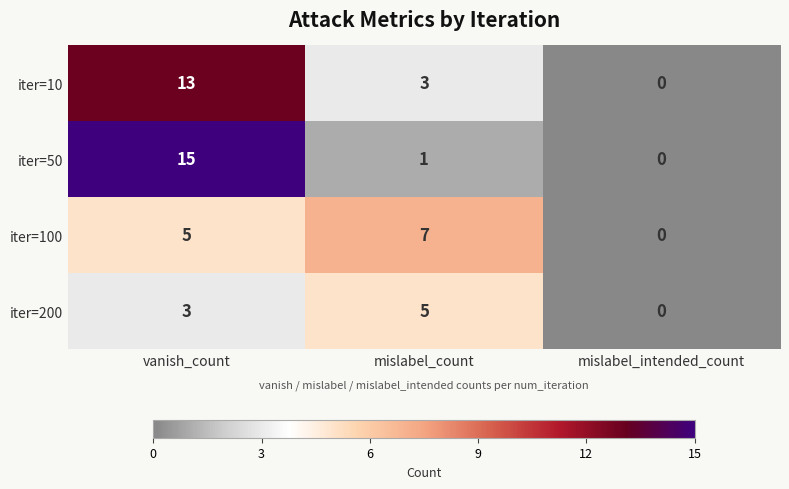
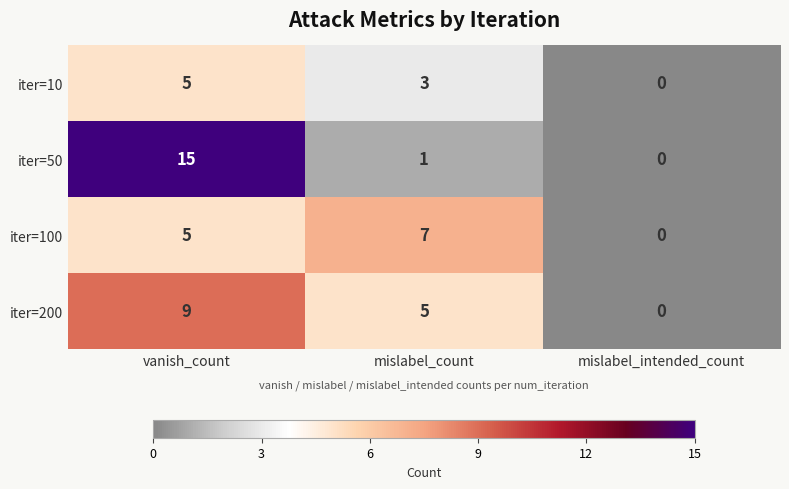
iter=10, vanish_count: 13 -> 5
iter=200, vanish_count: 3 -> 9
